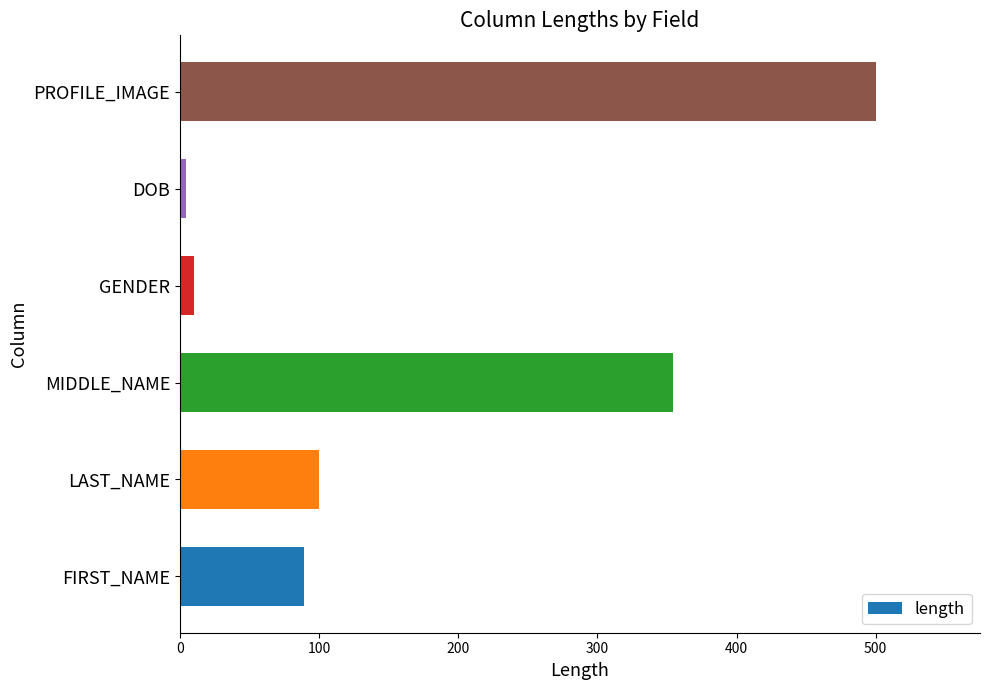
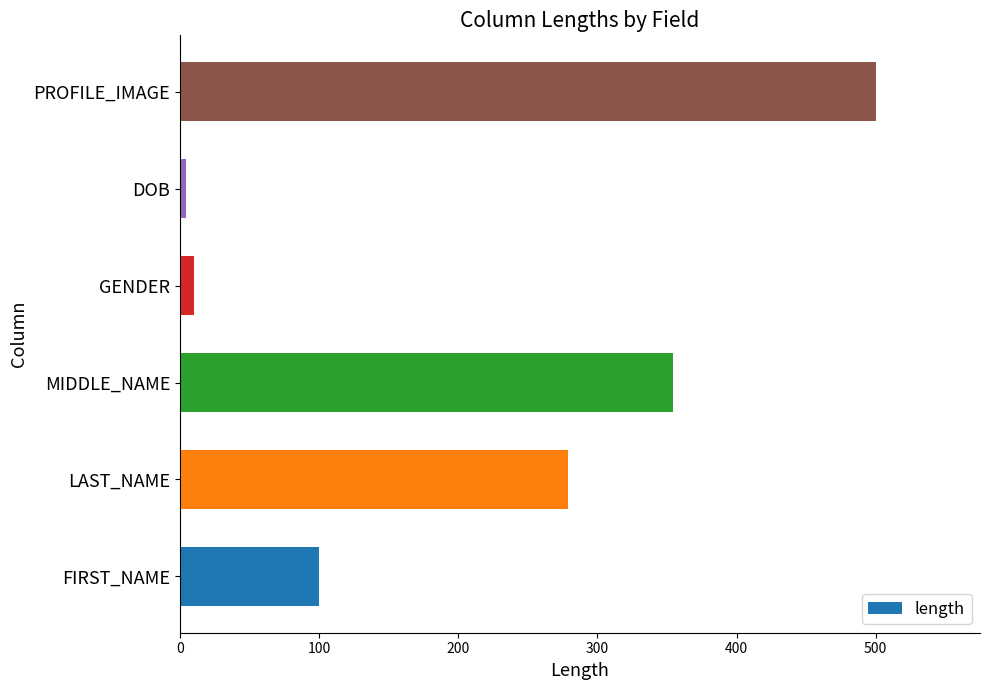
LAST_NAME: 100 -> 279
FIRST_NAME: 89 -> 100
